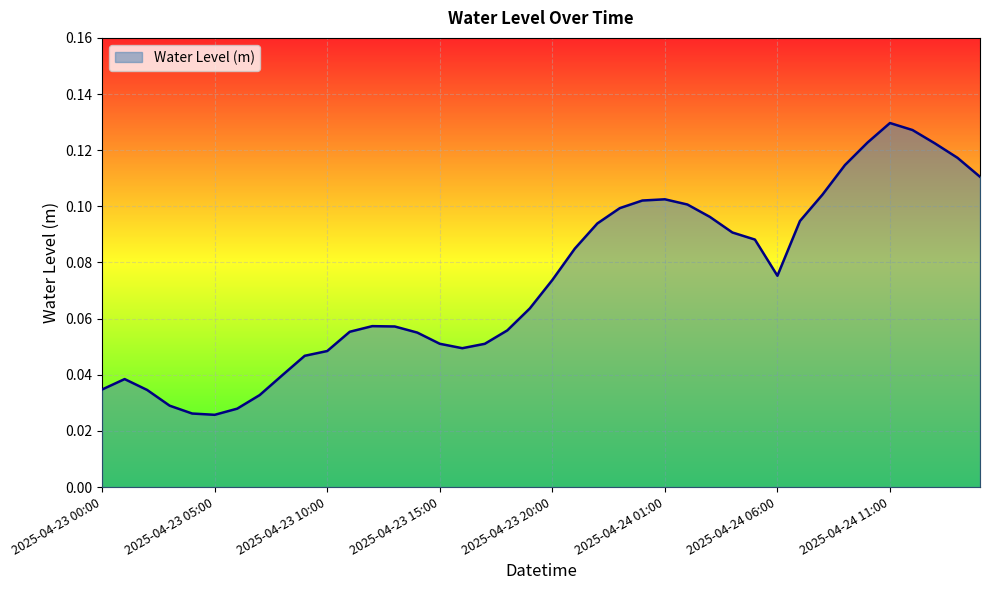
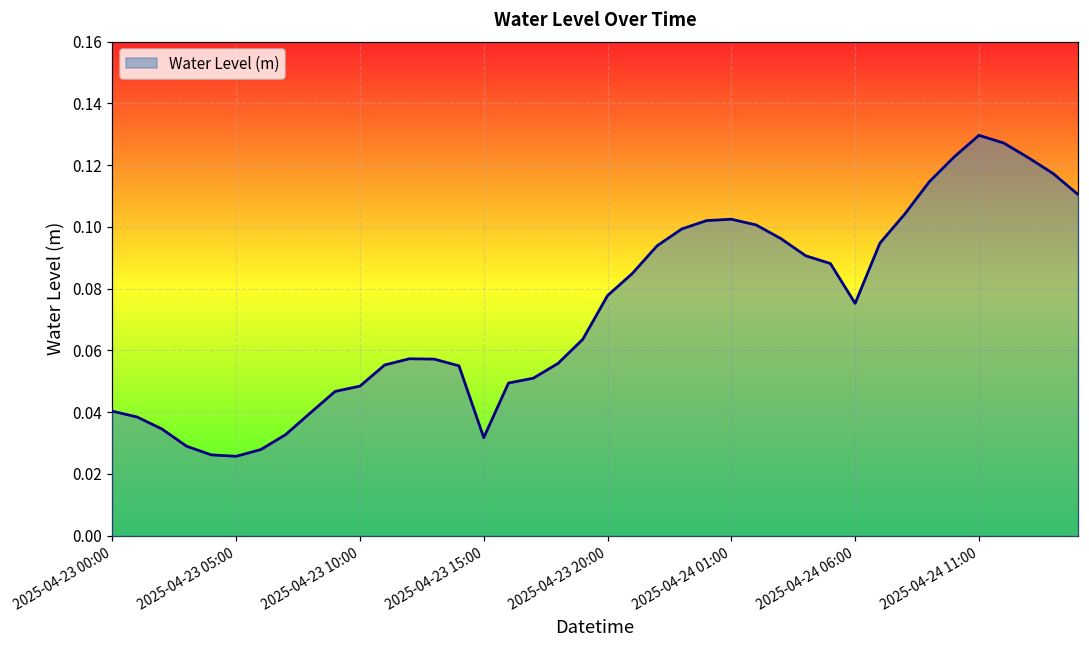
2025-04-23 00:00: 0.035 -> 0.040
2025-04-23 15:00: 0.051 -> 0.032
2025-04-23 20:00: 0.074 -> 0.078
